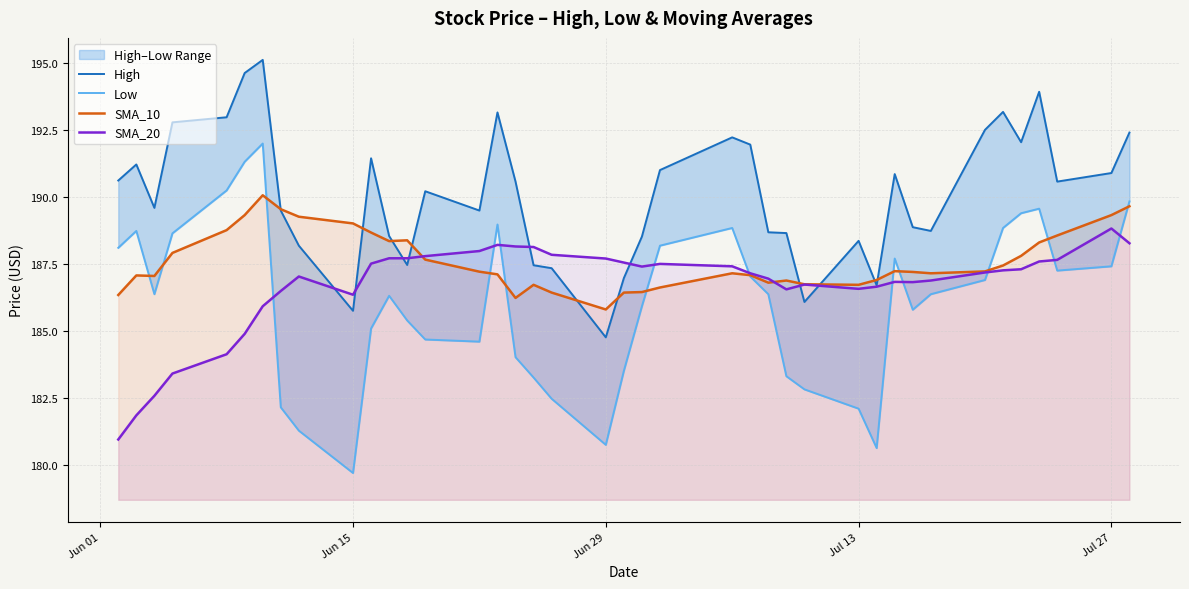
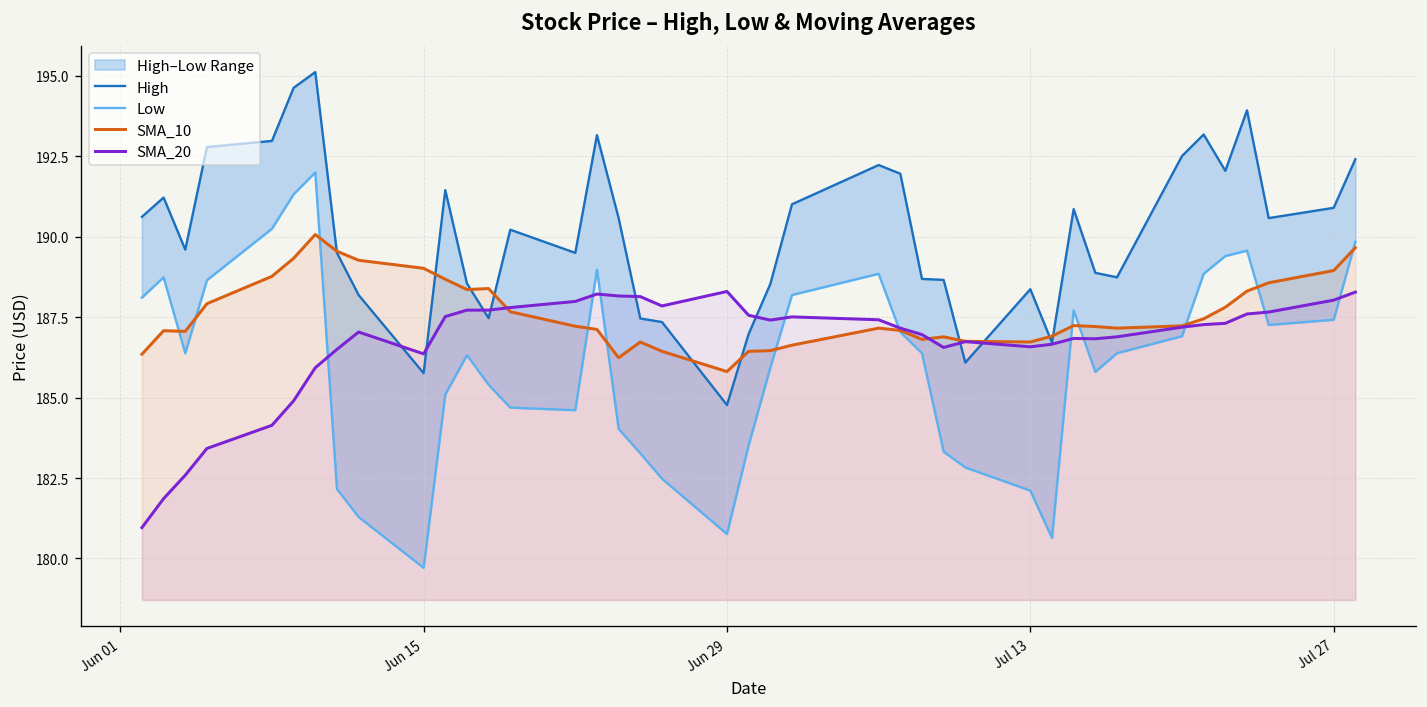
SMA_20, Jun 29: 187.7 -> 188.3
SMA_10, Jul 27: 189.3 -> 189.0
SMA_20, Jul 27: 188.8 -> 188.0
